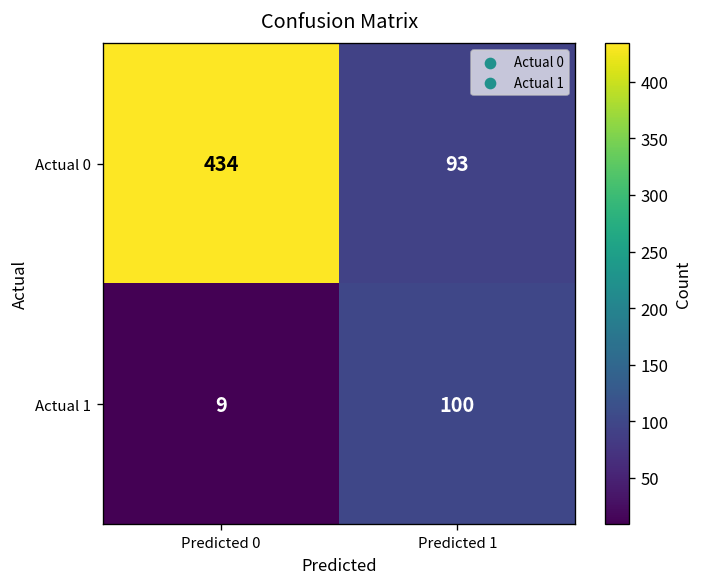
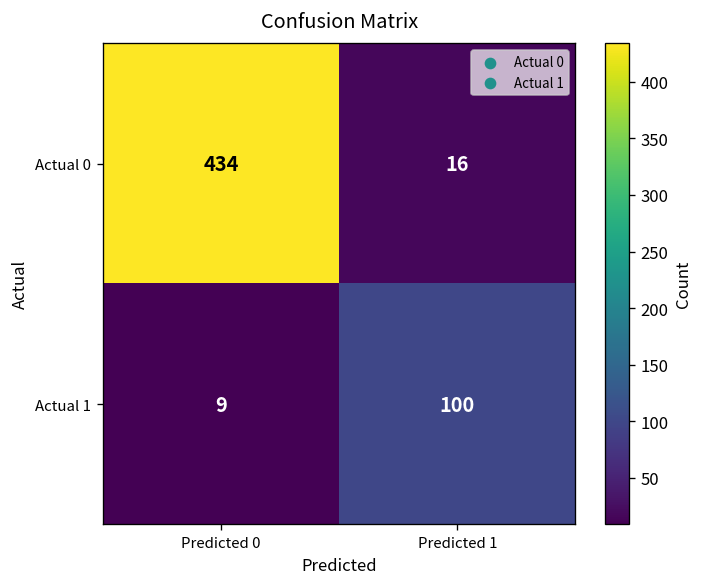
Actual 0, Predicted 1: 93 -> 16
